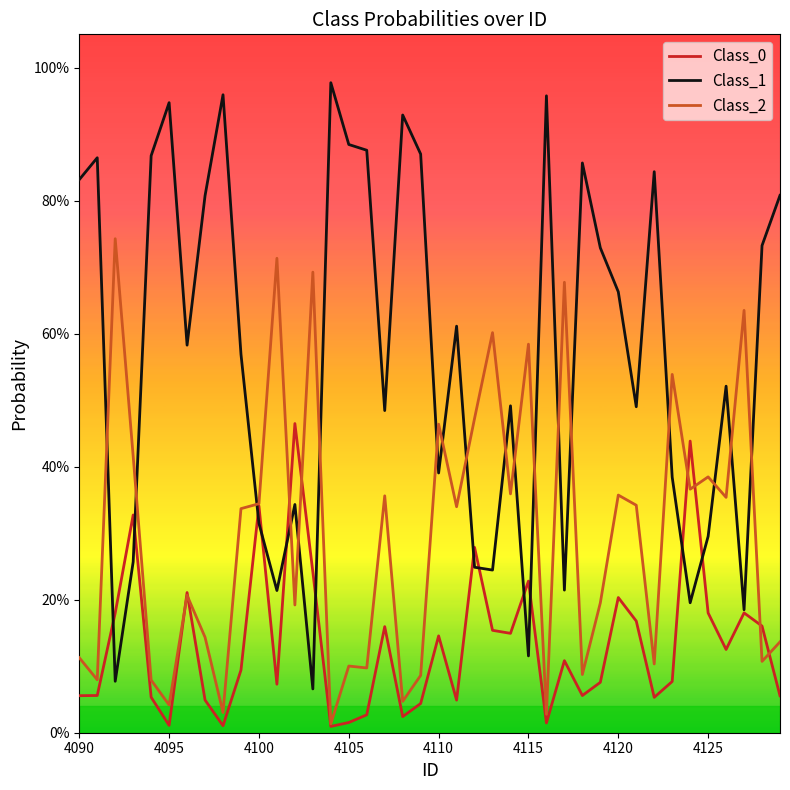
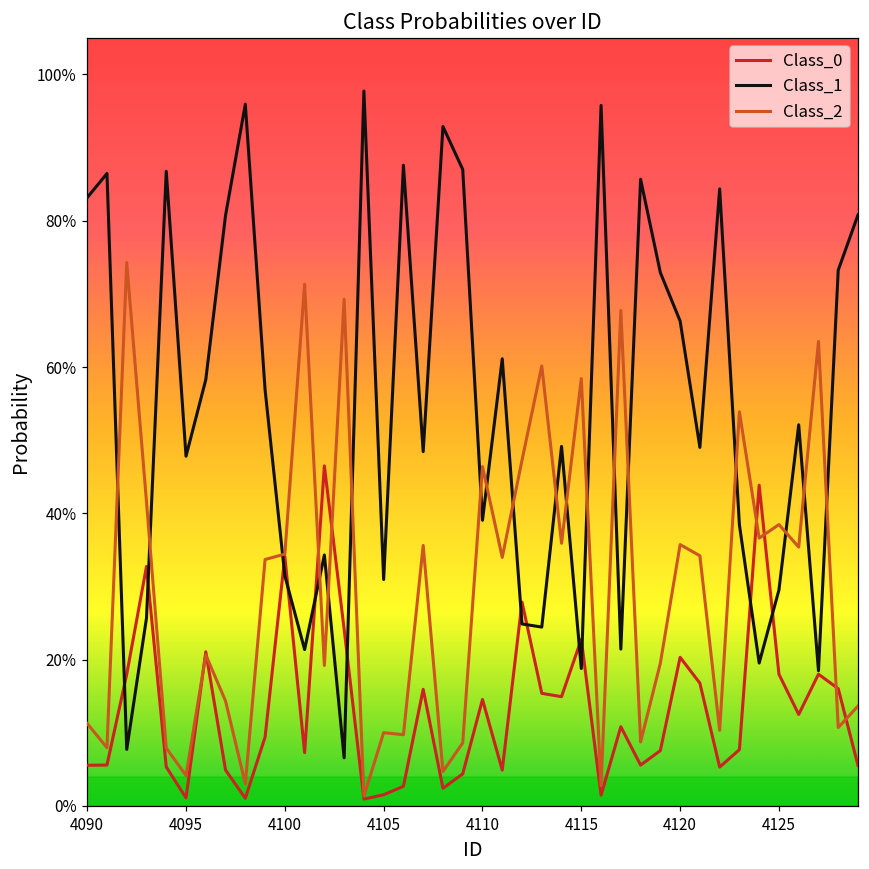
Class_1, 4095: 95% -> 48%
Class_1, 4105: 88% -> 31%
Class_1, 4115: 12% -> 19%
